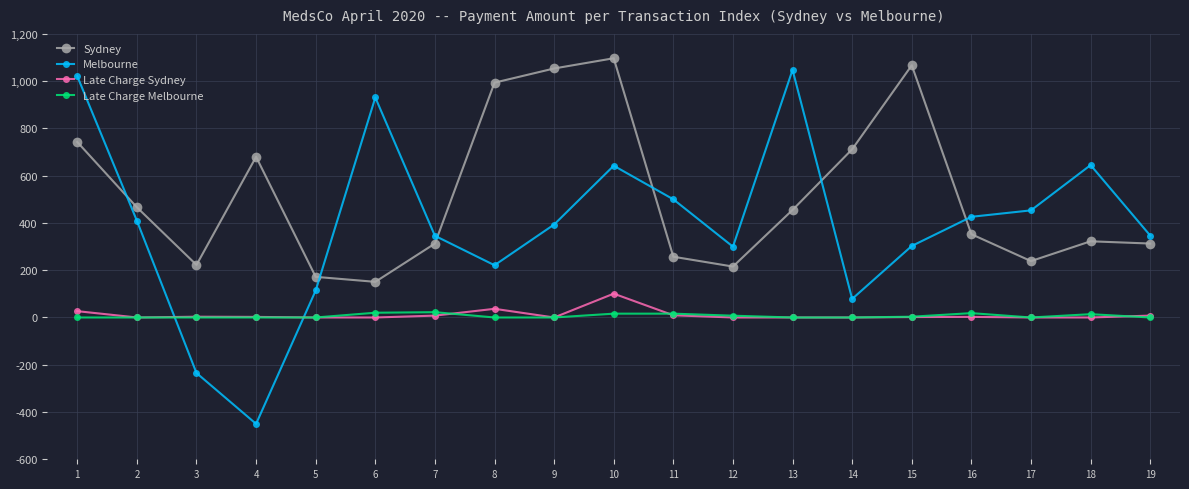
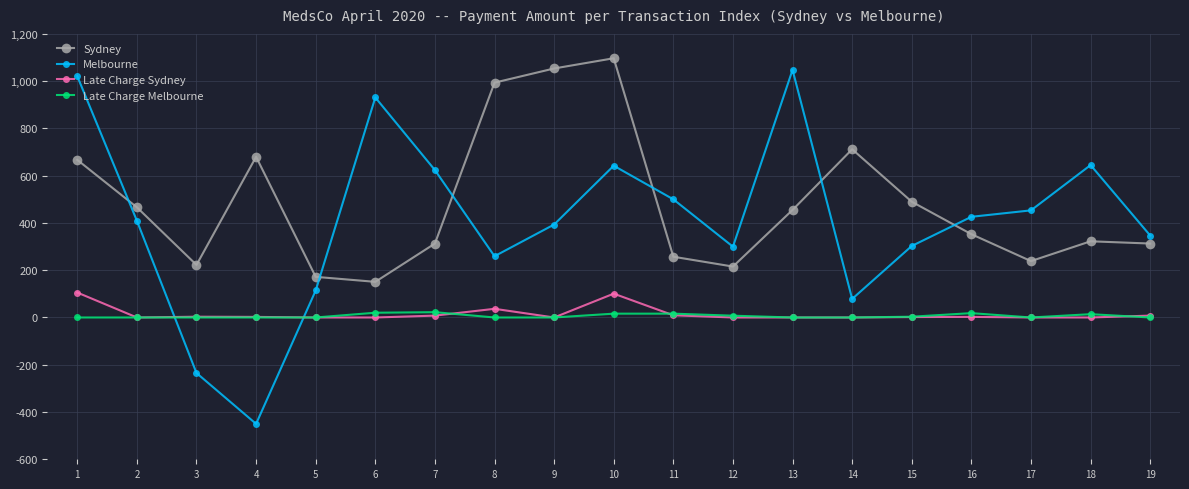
Sydney, 1: 740 -> 670
Late Charge Sydney, 1: 30 -> 110
Melbourne, 7: 350 -> 620
Melbourne, 8: 220 -> 260
Sydney, 15: 1,070 -> 490
